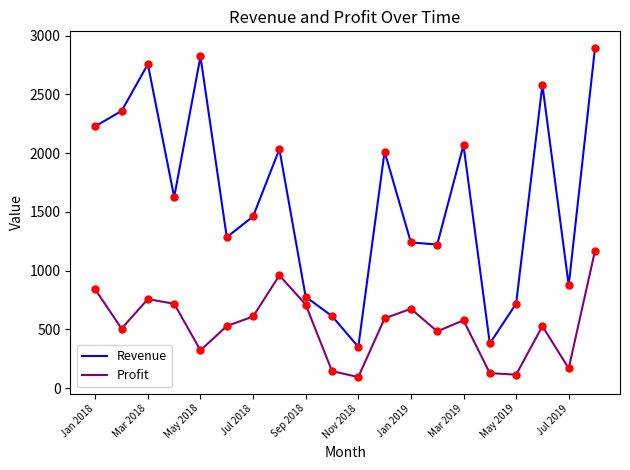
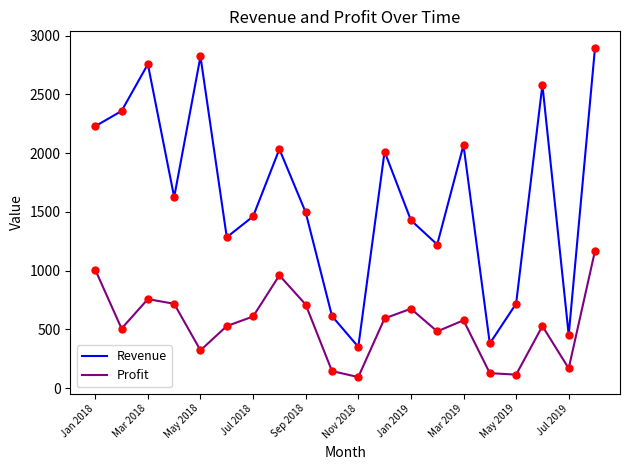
Profit, Jan 2018: 840 -> 1010
Revenue, Sep 2018: 780 -> 1500
Revenue, Jan 2019: 1240 -> 1430
Revenue, Jul 2019: 870 -> 450
